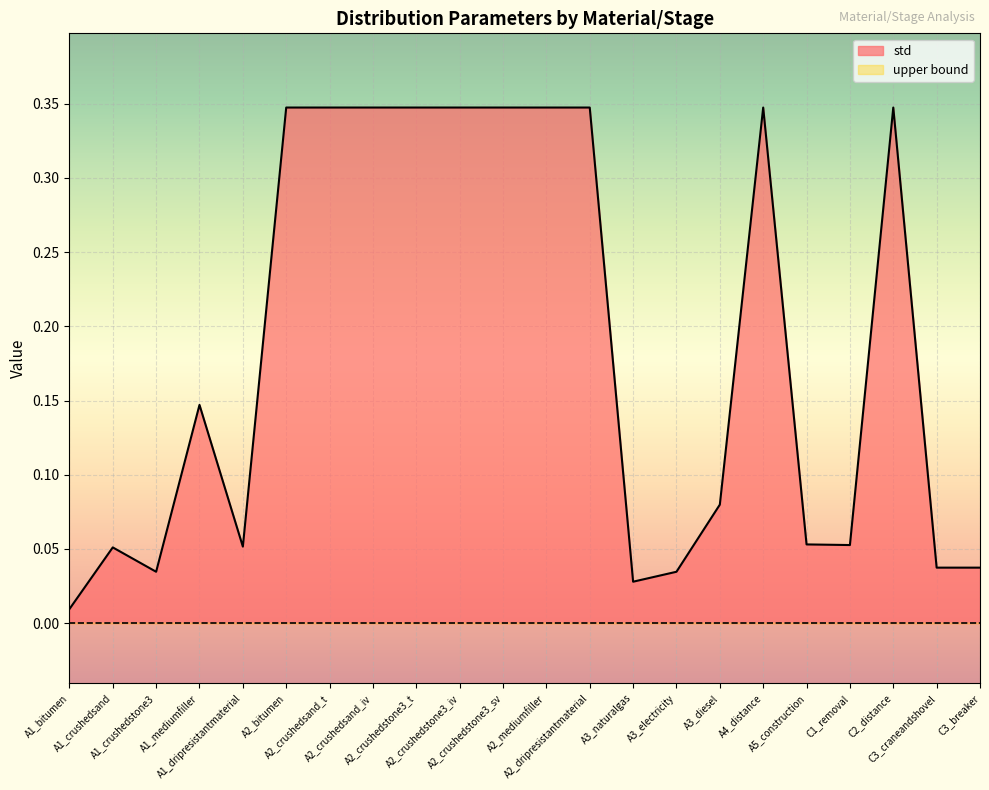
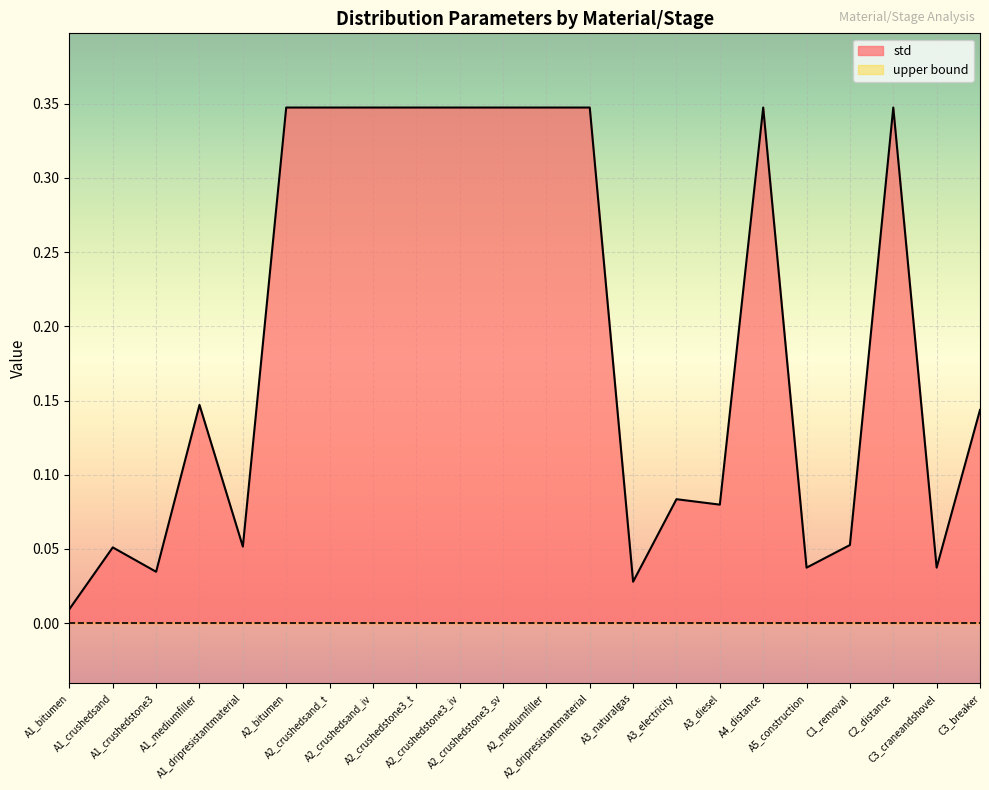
std, A3_electricity: 0.035 -> 0.084
std, A5_construction: 0.053 -> 0.037
std, C3_breaker: 0.037 -> 0.144
